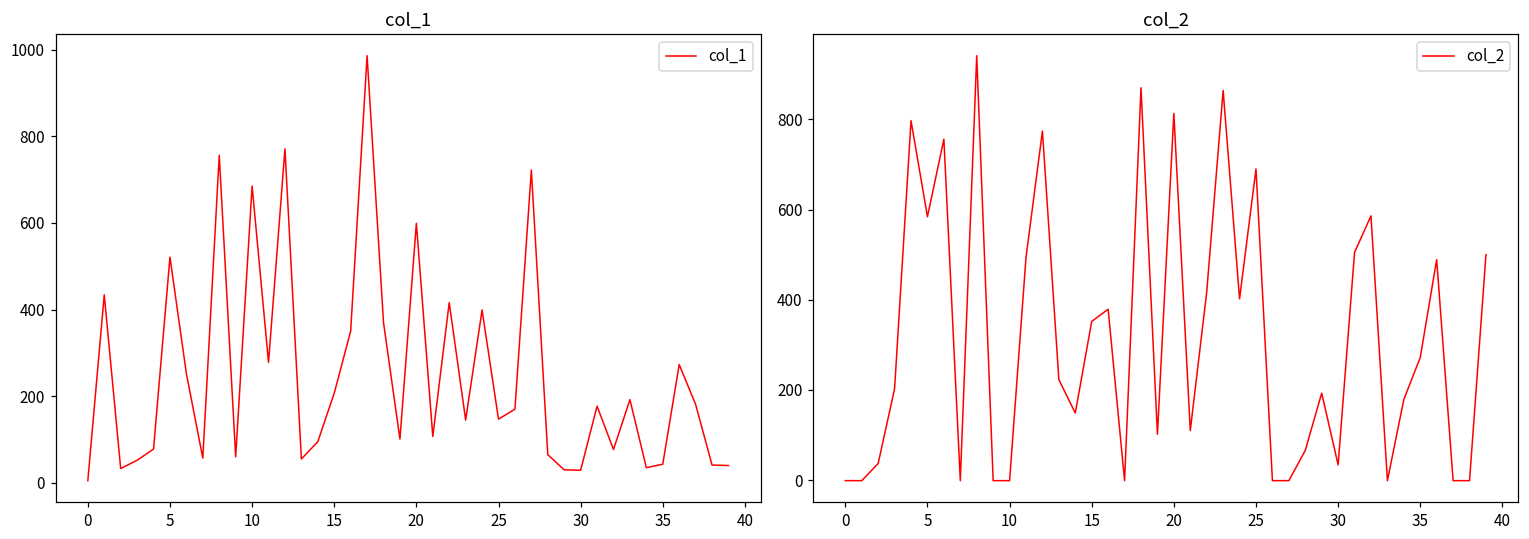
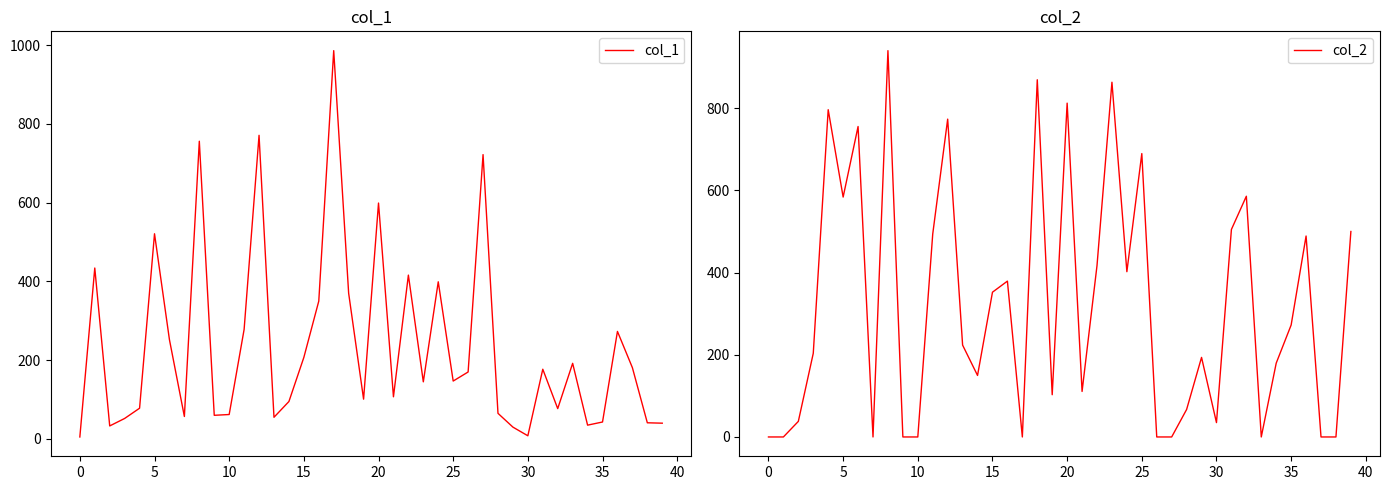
col_1, 10: 690 -> 60
col_1, 30: 30 -> 10
